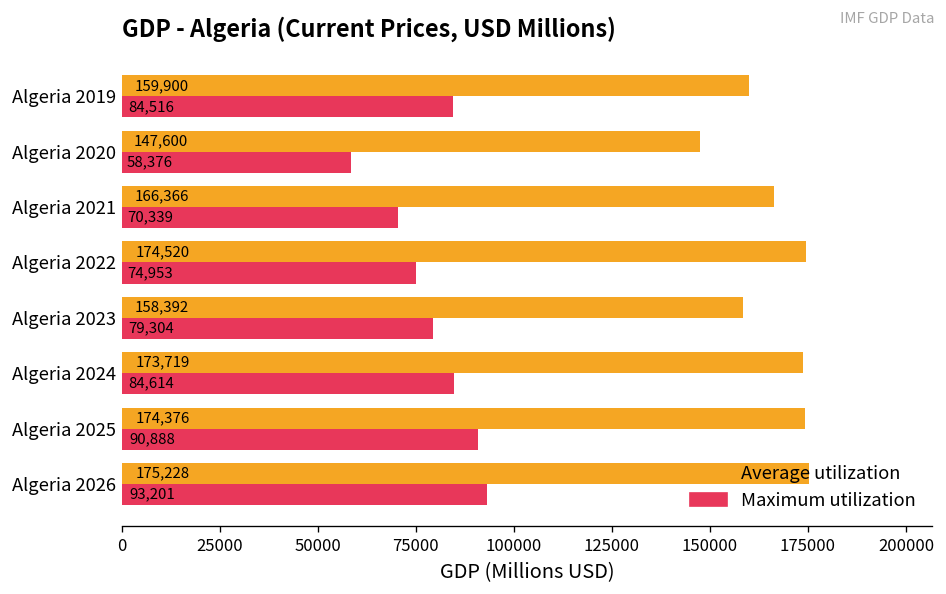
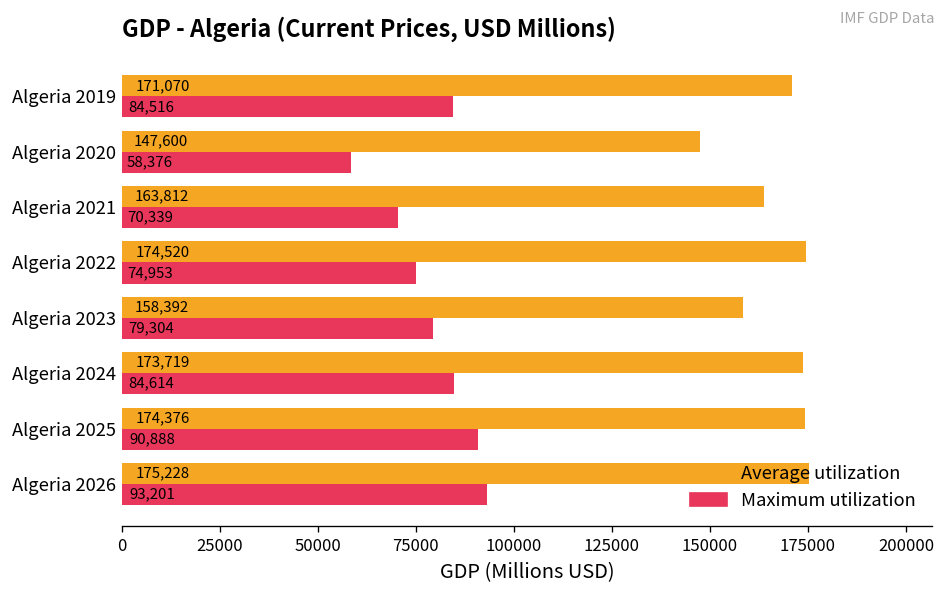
Average utilization, Algeria 2019: 159,900 -> 171,070
Average utilization, Algeria 2021: 166,366 -> 163,812
